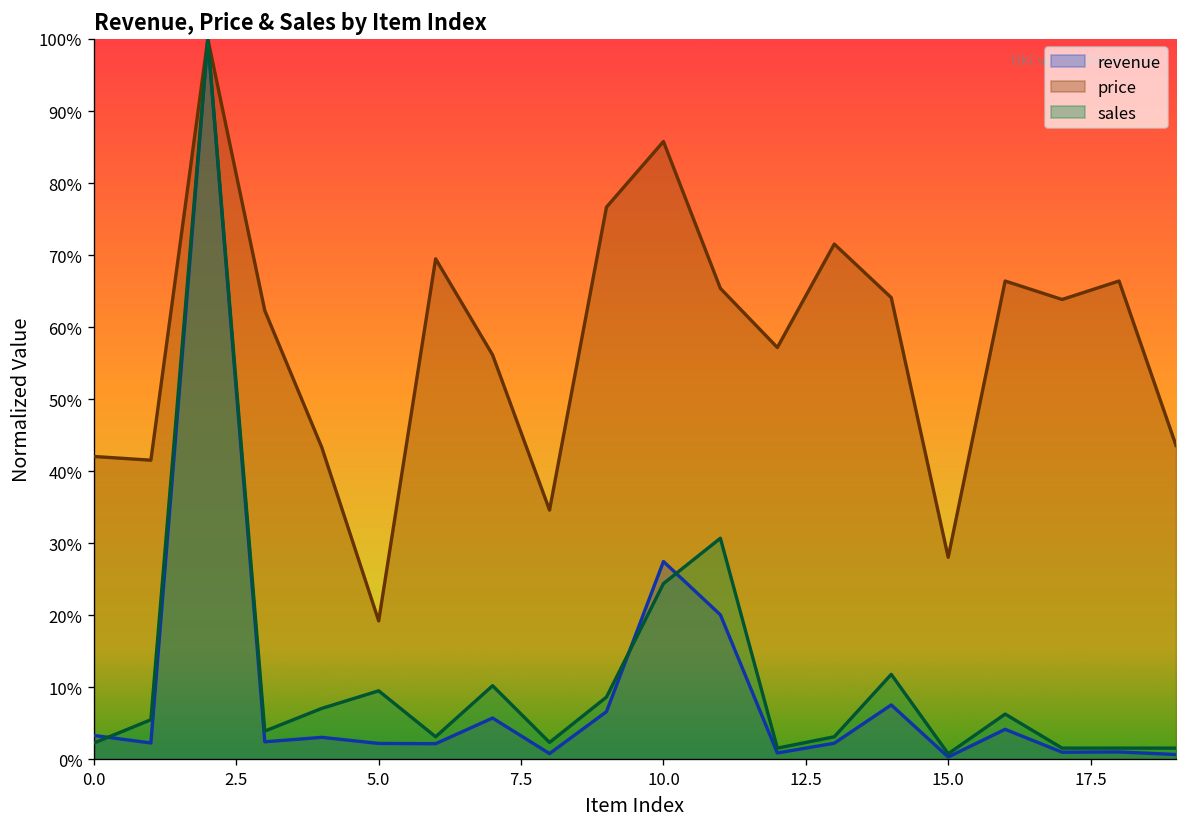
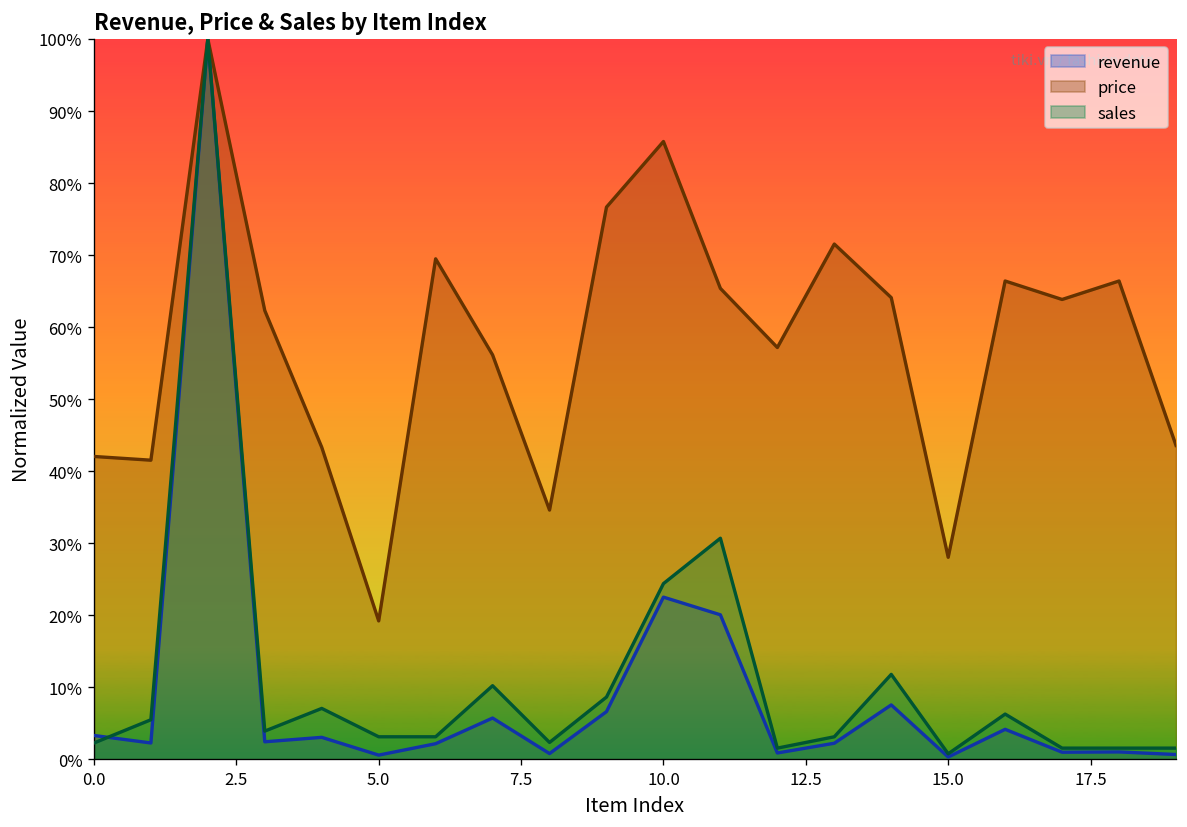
revenue, 5.0: 2% -> 1%
sales, 5.0: 10% -> 3%
revenue, 10.0: 27% -> 23%
